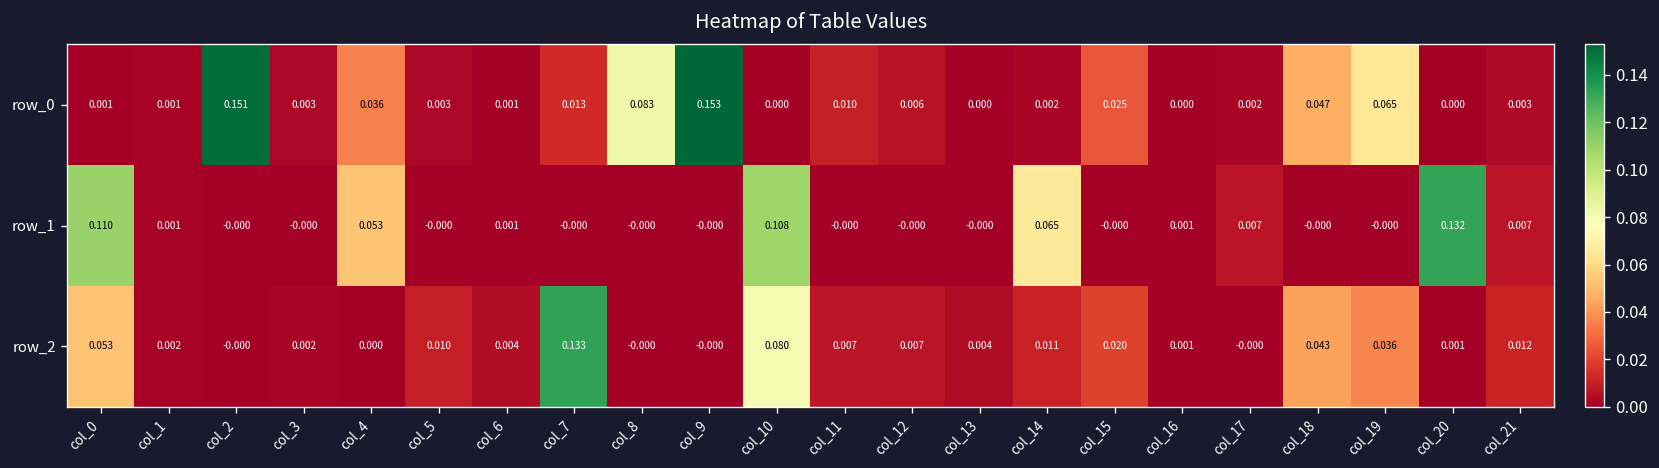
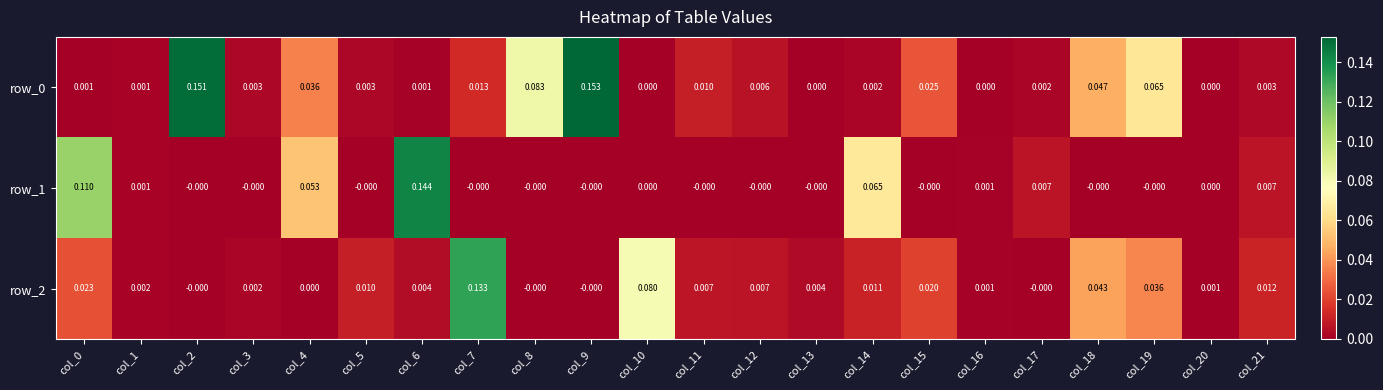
row_1, col_6: 0.001 -> 0.144
row_1, col_10: 0.108 -> 0.000
row_1, col_20: 0.132 -> 0.000
row_2, col_0: 0.053 -> 0.023
